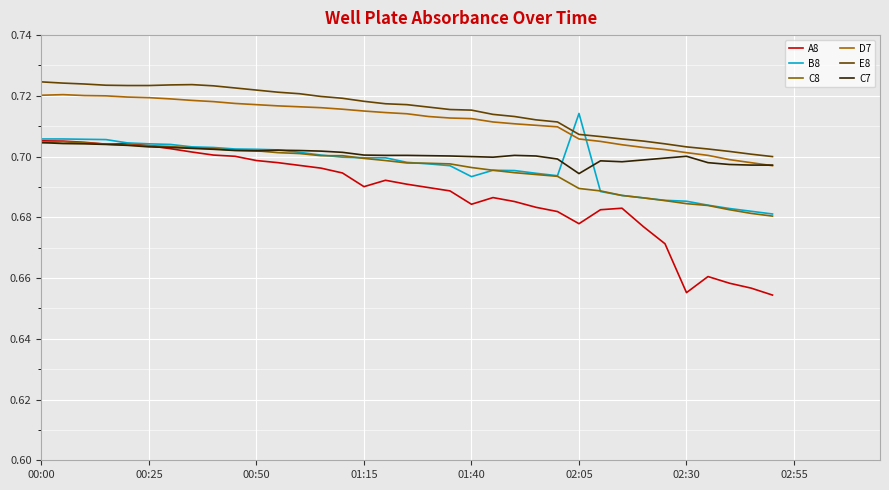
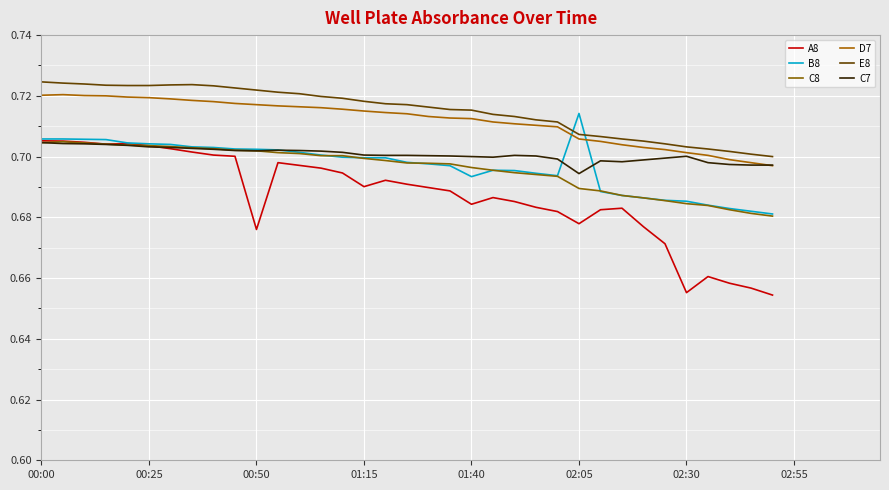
A8, 00:50: 0.699 -> 0.676
